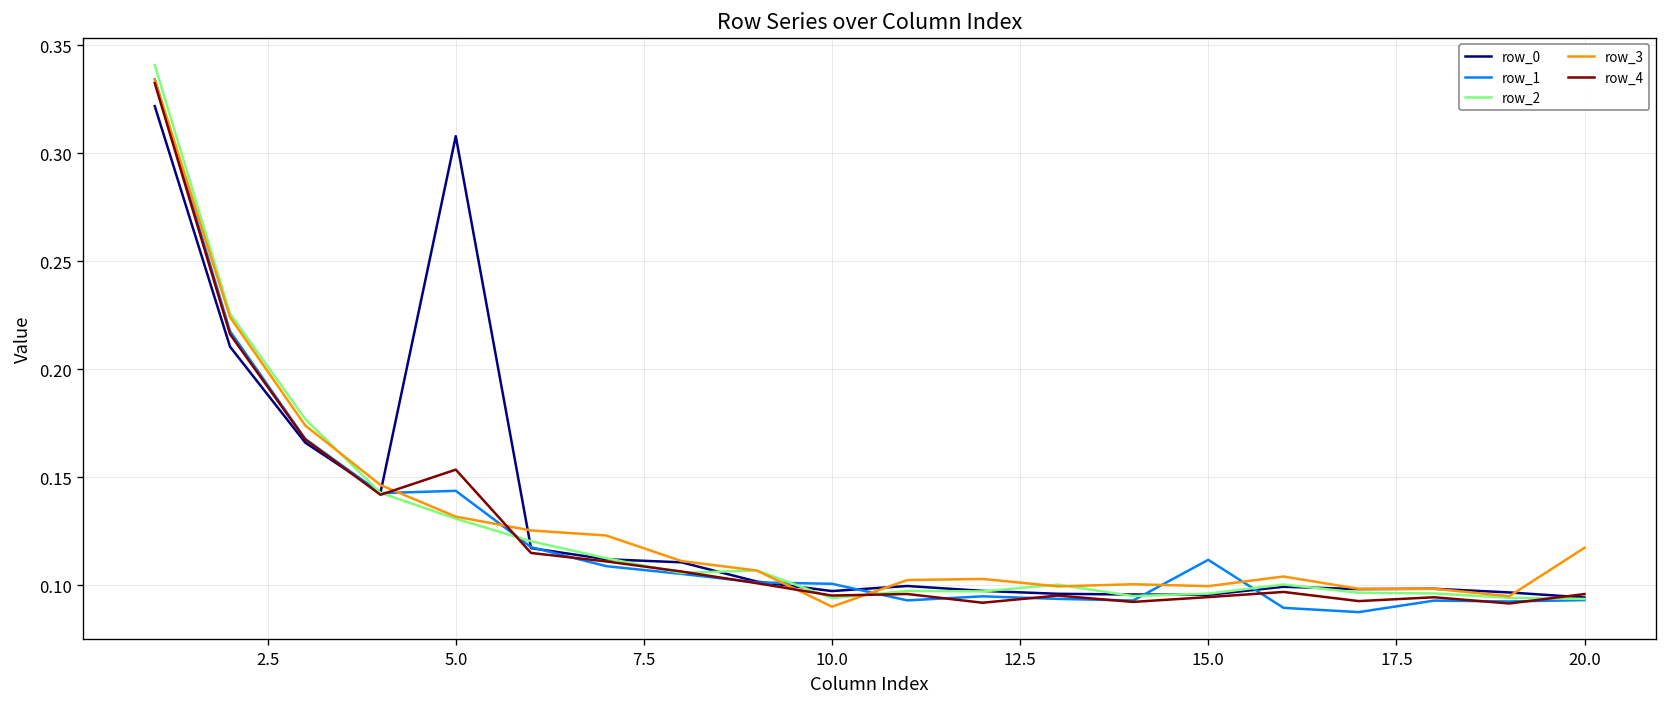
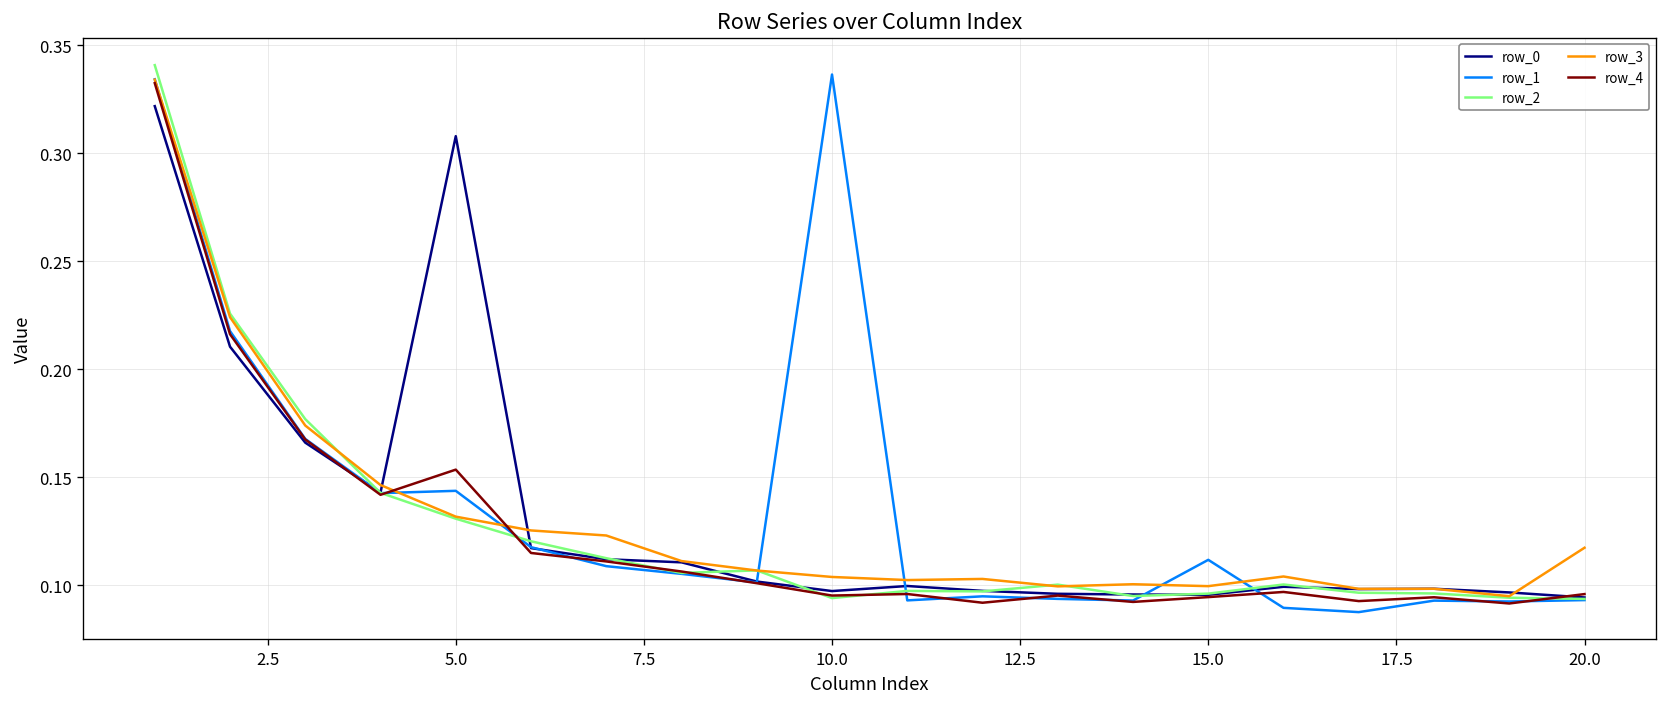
row_1, 10.0: 0.101 -> 0.336
row_3, 10.0: 0.090 -> 0.104
